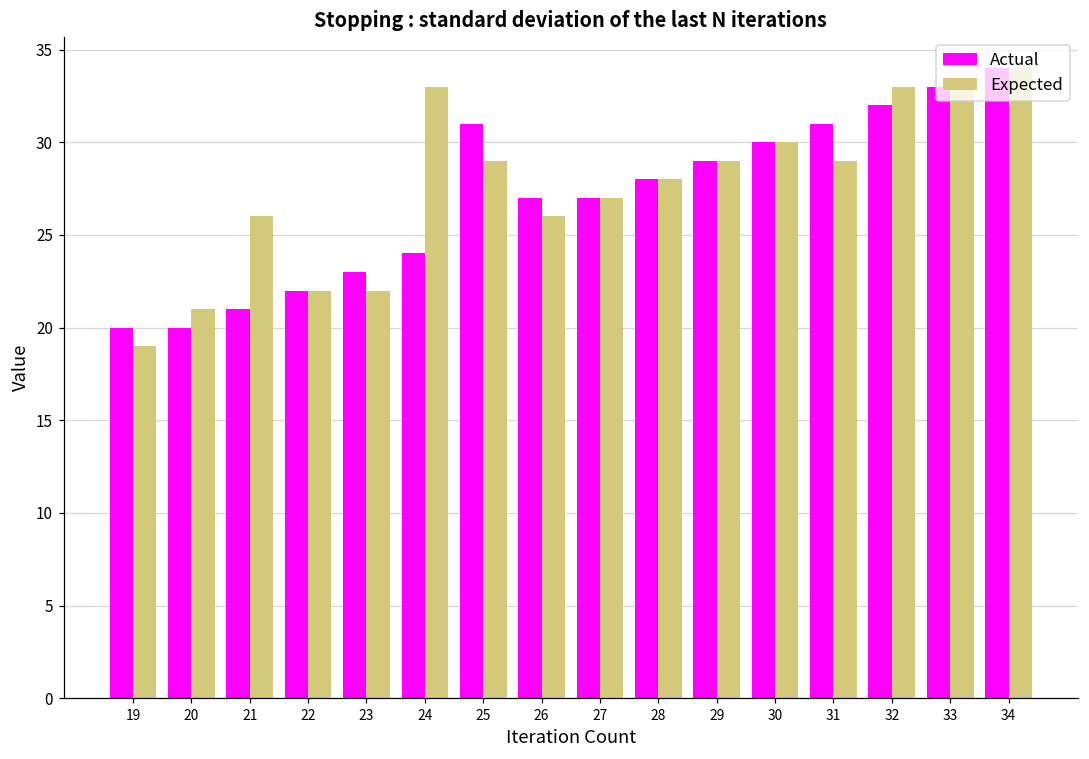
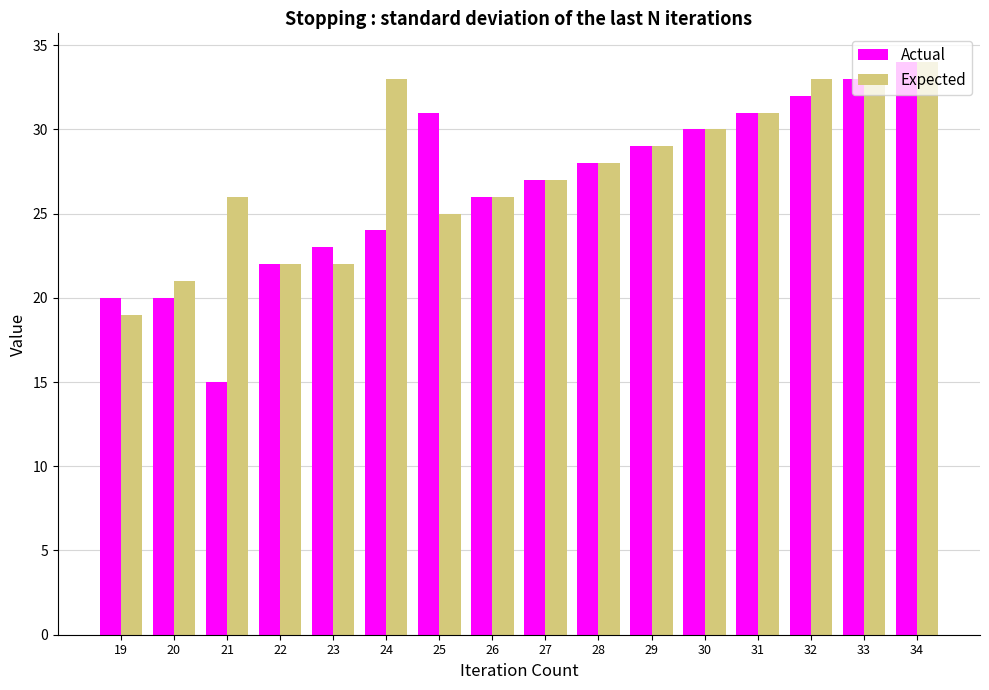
Actual, 21: 21 -> 15
Expected, 25: 29 -> 25
Actual, 26: 27 -> 26
Expected, 31: 29 -> 31
